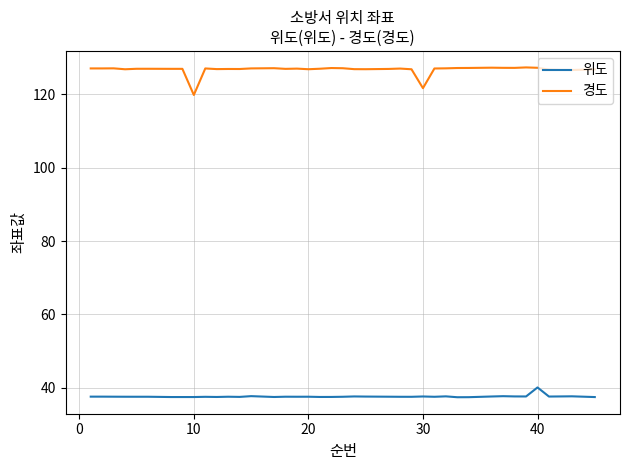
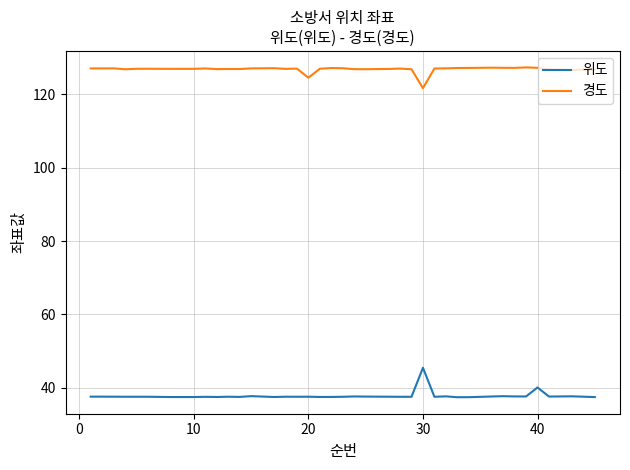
경도, 10: 120 -> 127
경도, 20: 127 -> 125
위도, 30: 38 -> 45
